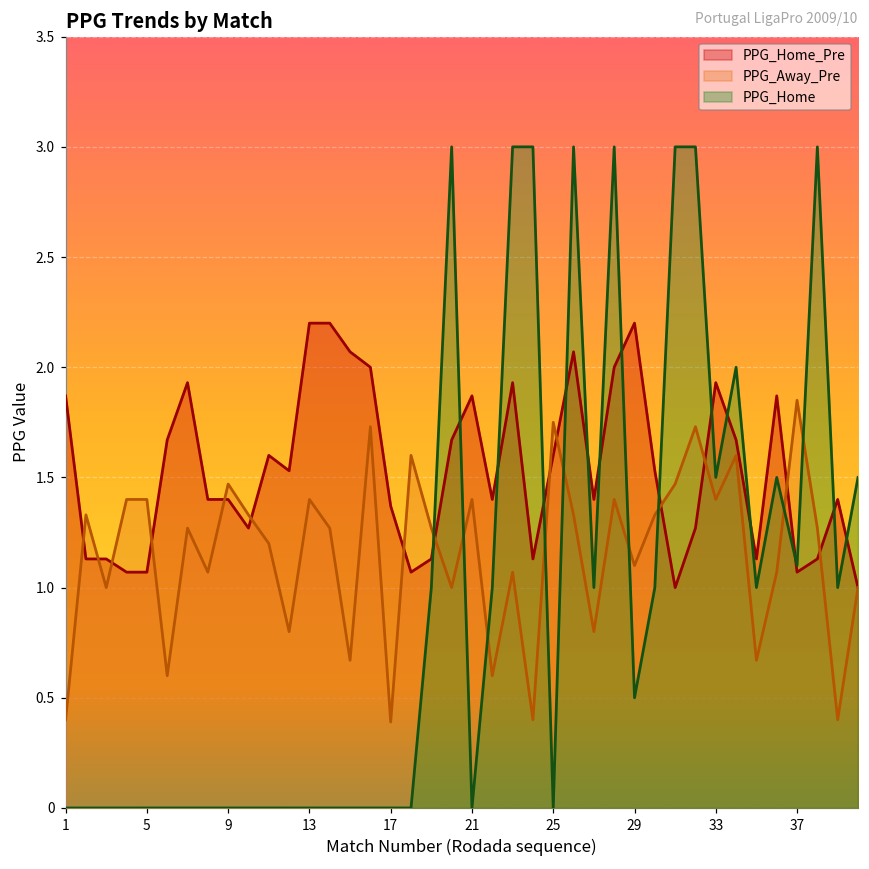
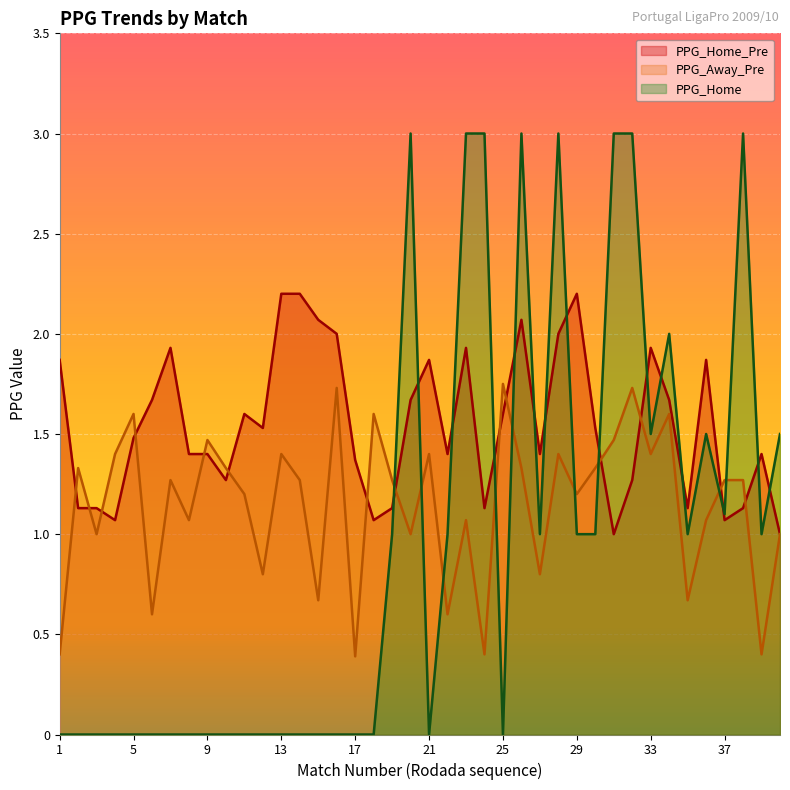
PPG_Home_Pre, 5: 1.07 -> 1.48
PPG_Away_Pre, 5: 1.4 -> 1.6
PPG_Away_Pre, 29: 1.1 -> 1.2
PPG_Home, 29: 0.5 -> 1.0
PPG_Away_Pre, 37: 1.85 -> 1.27
